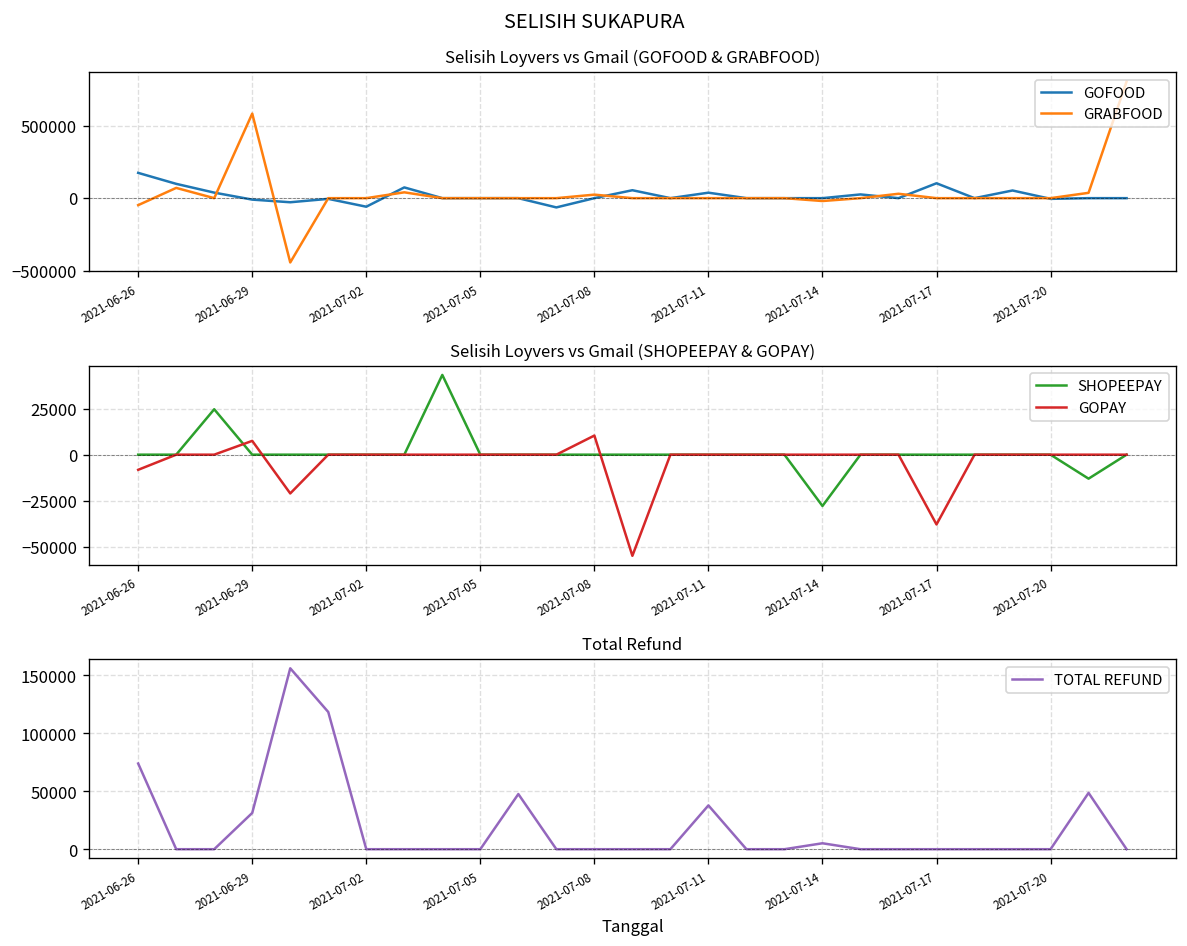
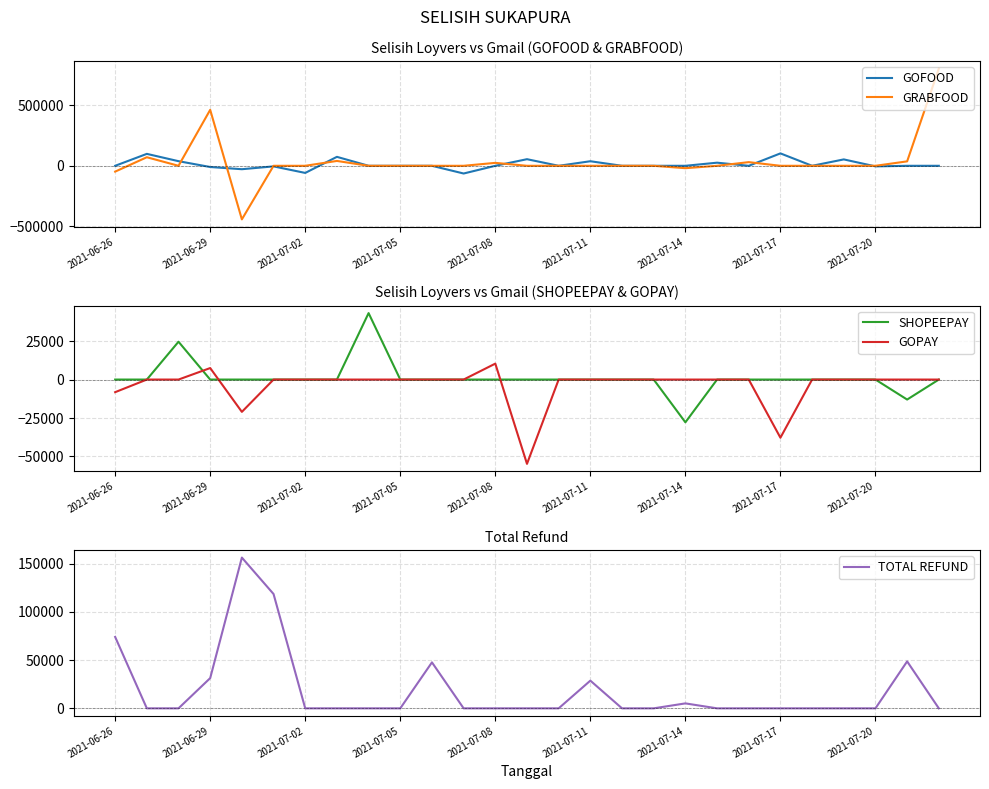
Selisih Loyvers vs Gmail (GOFOOD & GRABFOOD), GOFOOD, 2021-06-26: 170000 -> 0
Selisih Loyvers vs Gmail (GOFOOD & GRABFOOD), GRABFOOD, 2021-06-29: 580000 -> 460000
Total Refund, 2021-07-11: 40000 -> 30000
